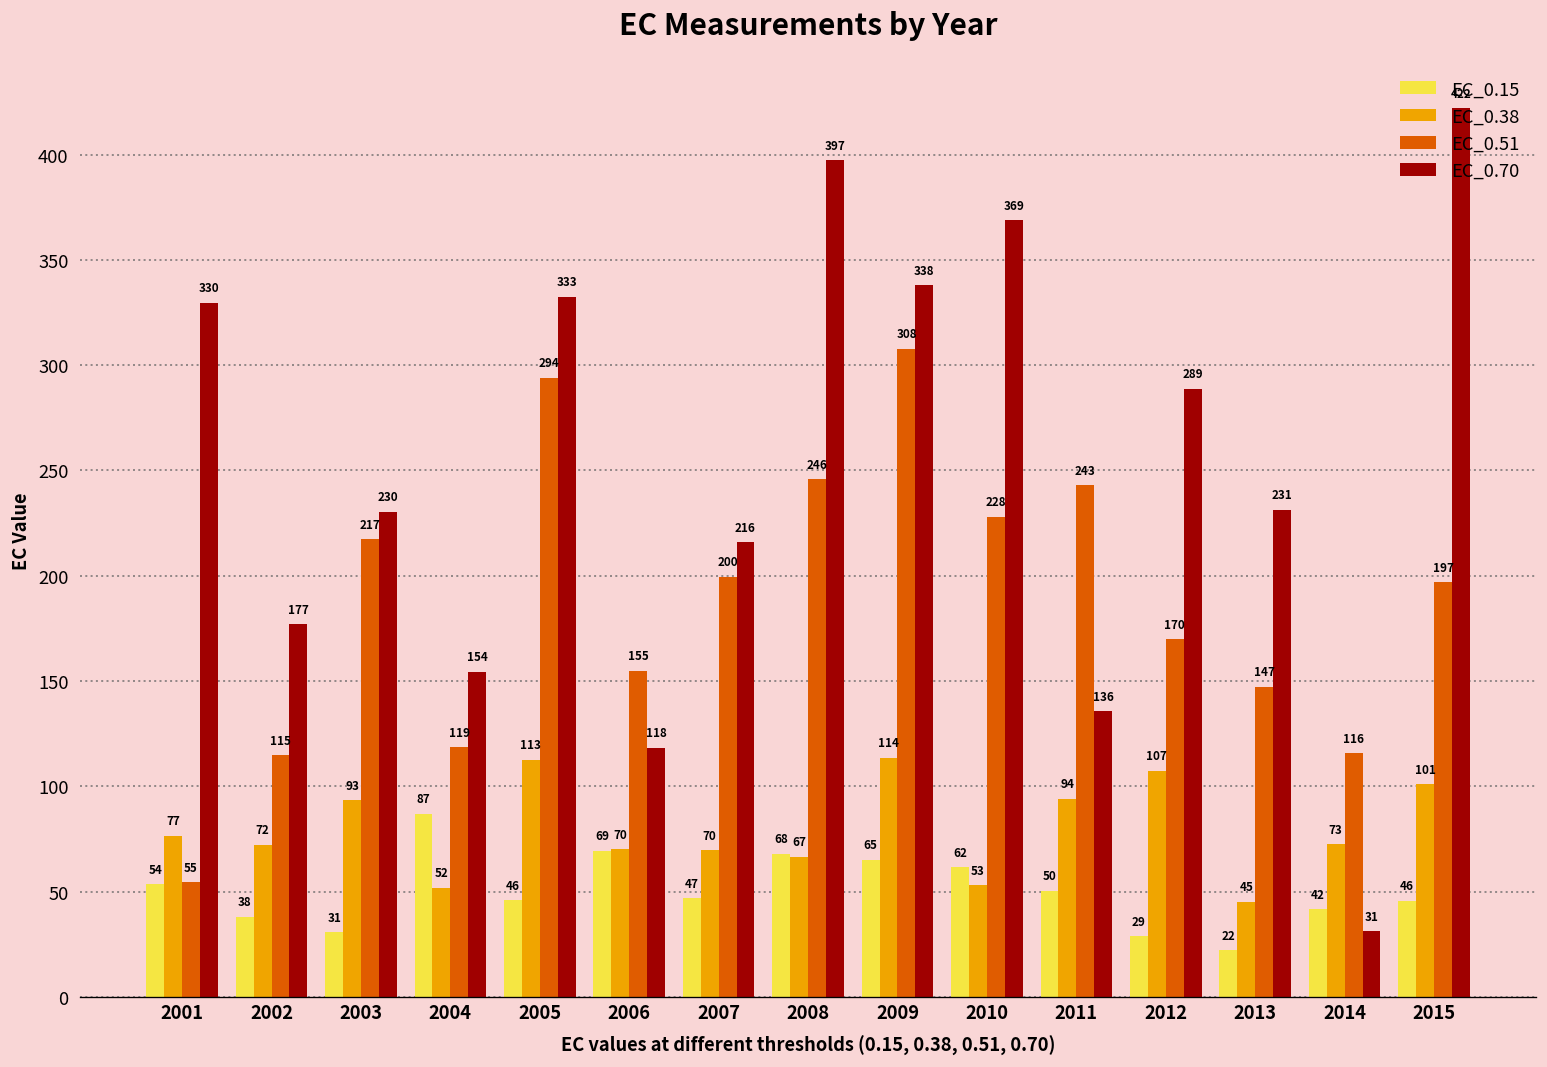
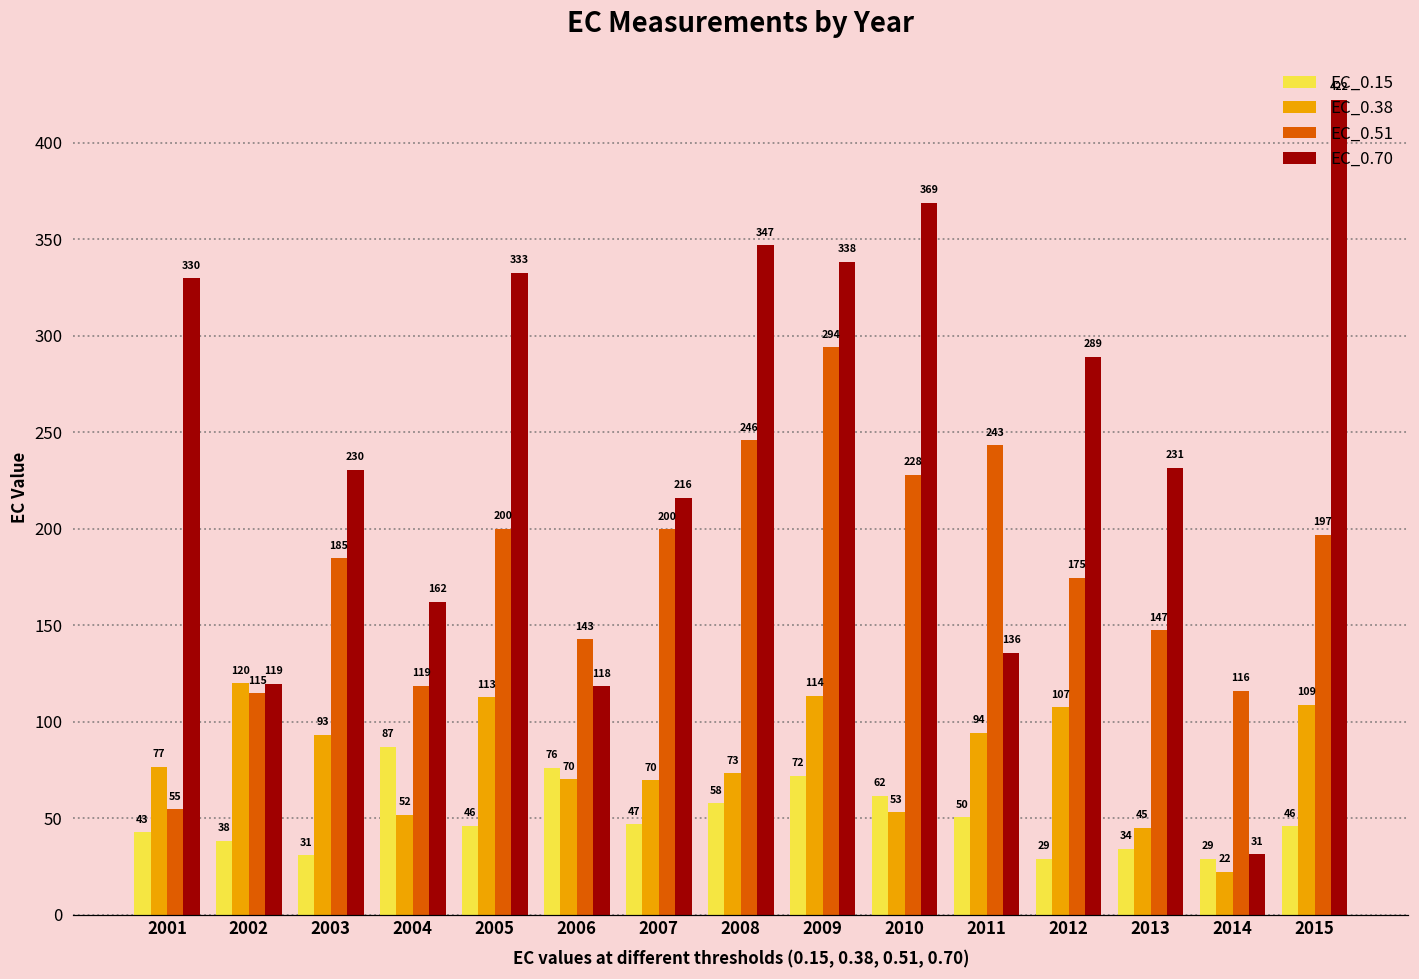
EC_0.15, 2001: 54 -> 43
EC_0.38, 2002: 72 -> 120
EC_0.70, 2002: 177 -> 119
EC_0.51, 2003: 217 -> 185
EC_0.70, 2004: 154 -> 162
EC_0.51, 2005: 294 -> 200
EC_0.15, 2006: 69 -> 76
EC_0.51, 2006: 155 -> 143
EC_0.15, 2008: 68 -> 58
EC_0.38, 2008: 67 -> 73
EC_0.70, 2008: 397 -> 347
EC_0.15, 2009: 65 -> 72
EC_0.51, 2009: 308 -> 294
EC_0.51, 2012: 170 -> 175
EC_0.15, 2013: 22 -> 34
EC_0.15, 2014: 42 -> 29
EC_0.38, 2014: 73 -> 22
EC_0.38, 2015: 101 -> 109
